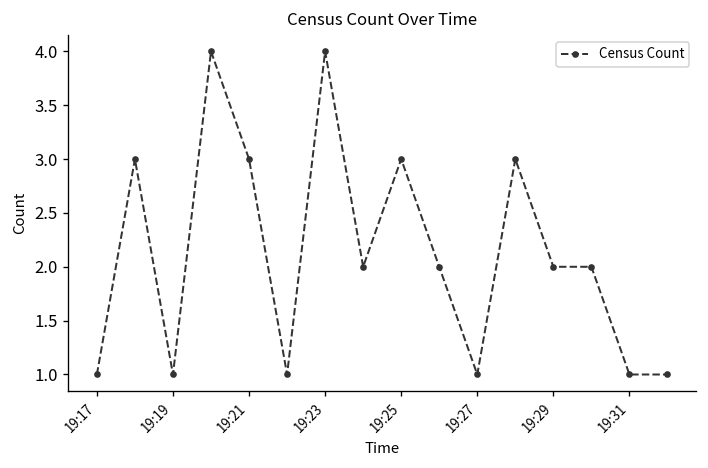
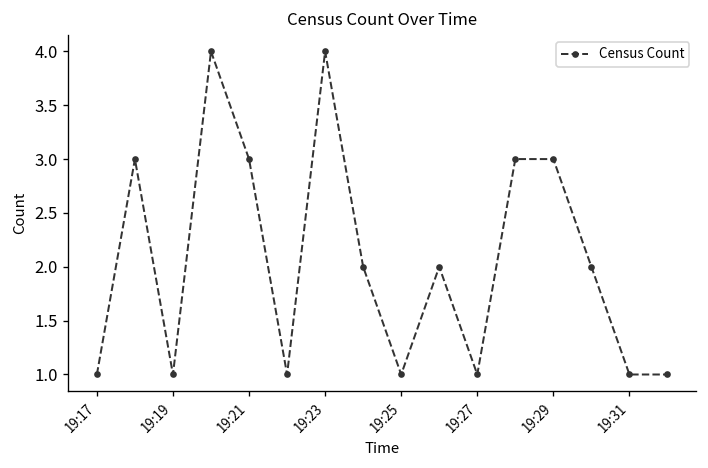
19:25: 3 -> 1
19:29: 2 -> 3
